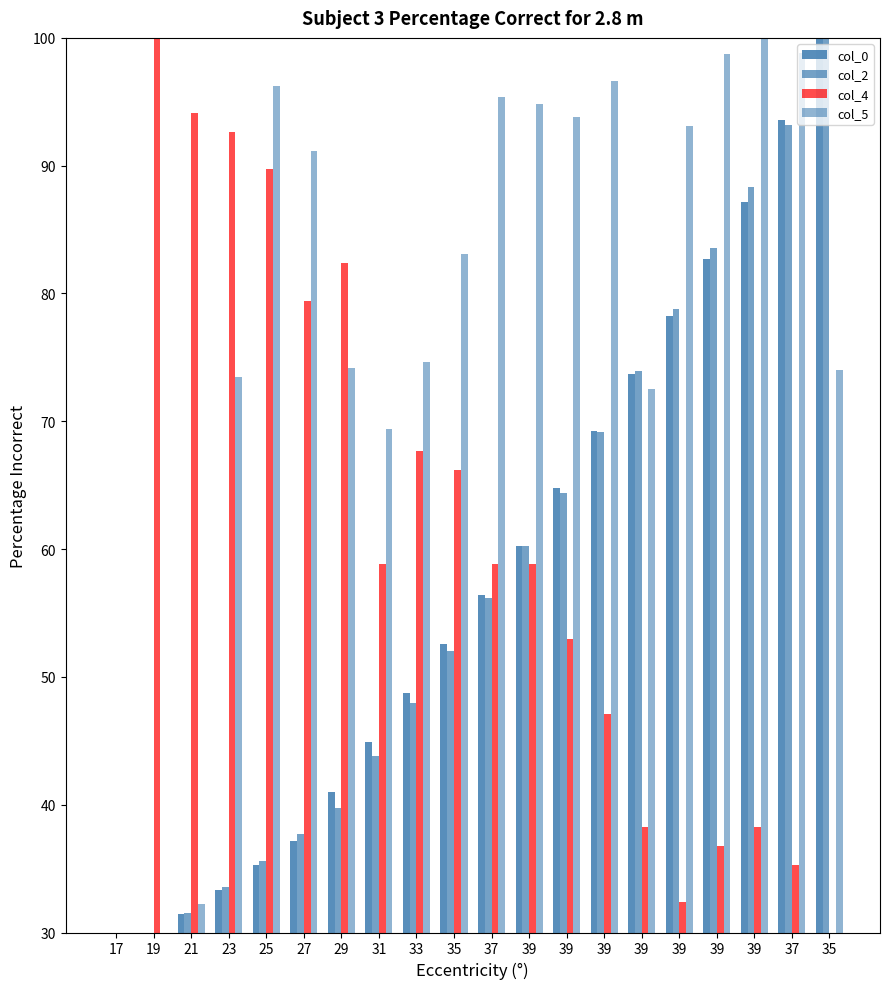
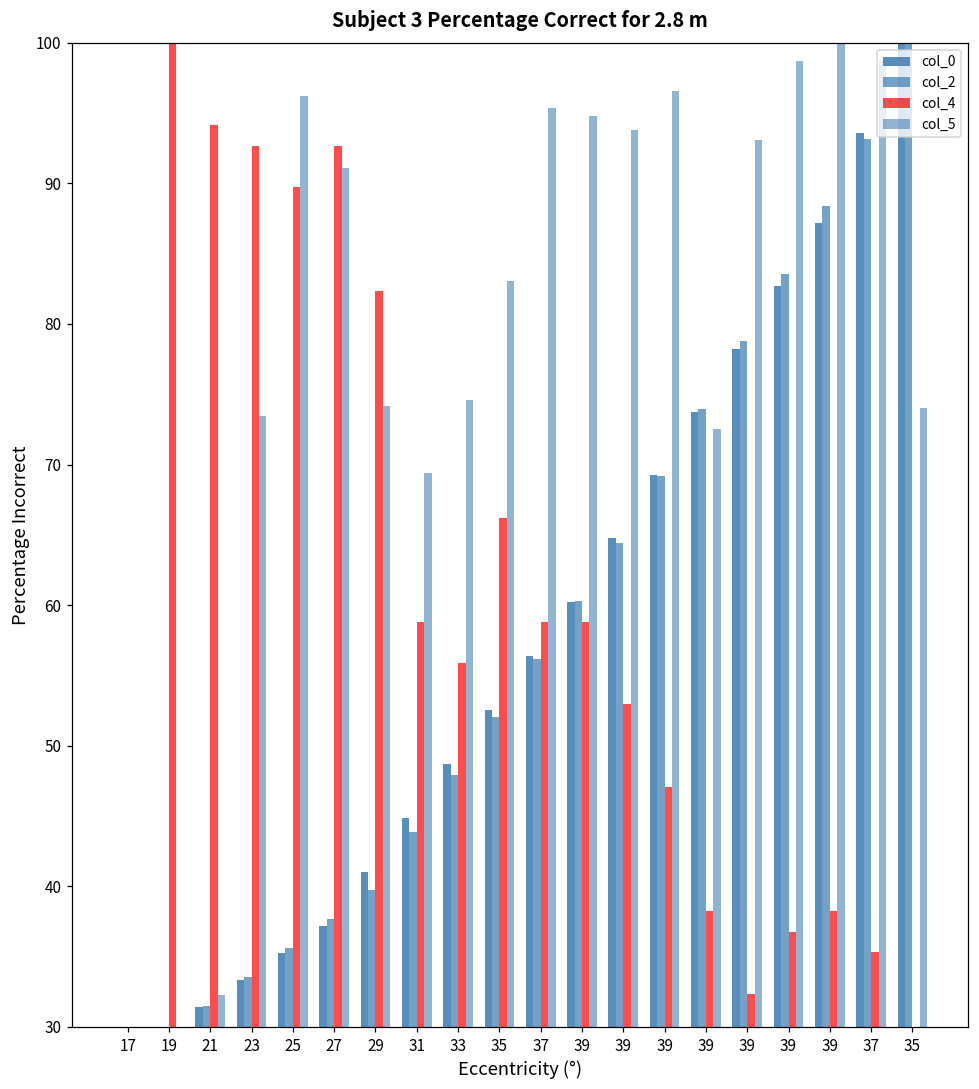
col_4, 27: 79.4 -> 92.6
col_4, 33: 67.6 -> 55.9
